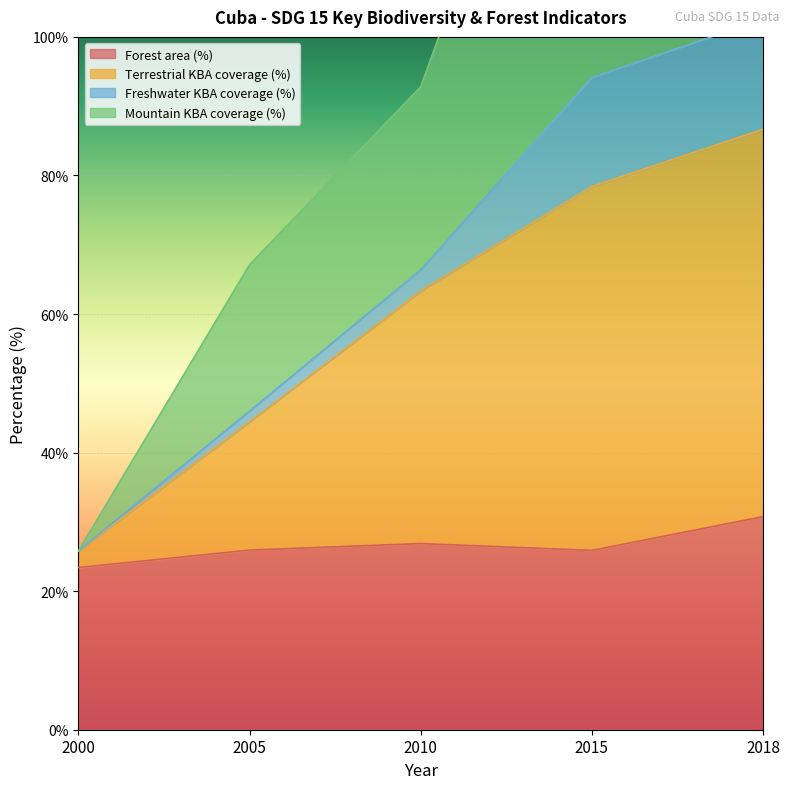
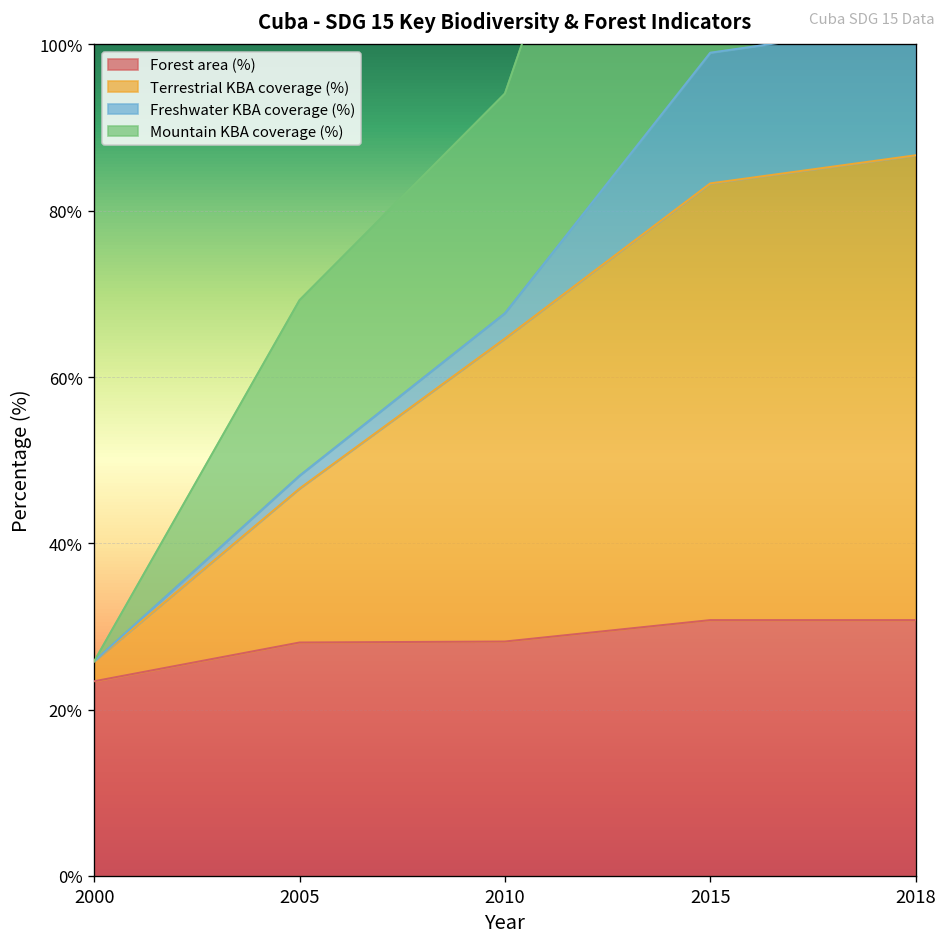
Forest area (%), 2005: 26% -> 28%
Forest area (%), 2010: 27% -> 28%
Forest area (%), 2015: 26% -> 31%
